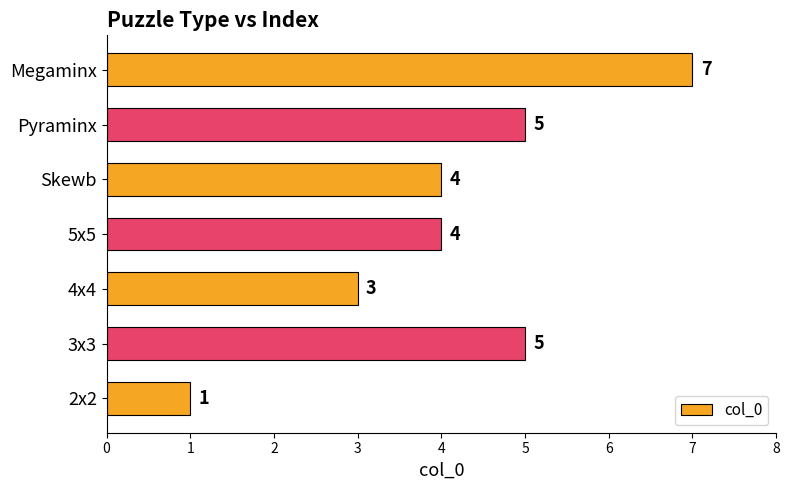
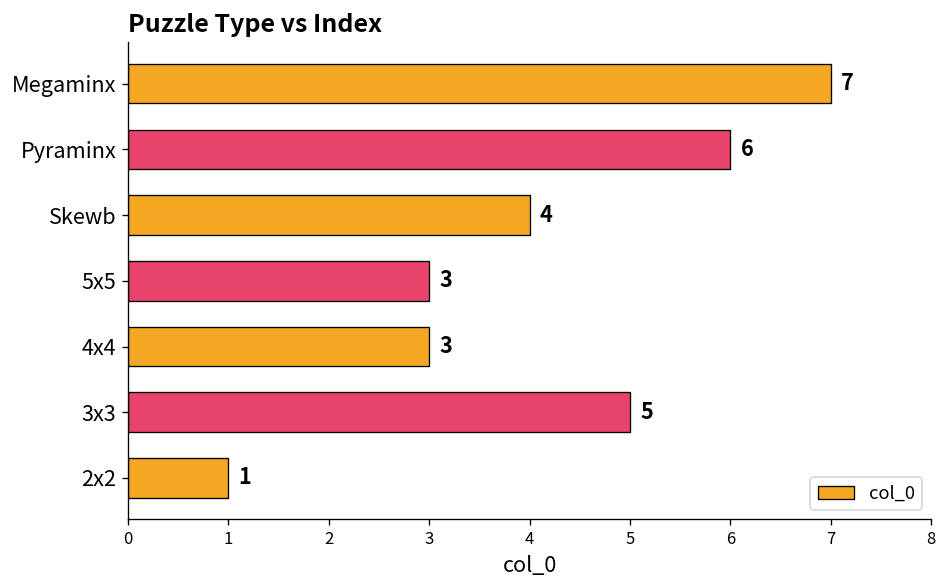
Pyraminx: 5 -> 6
5x5: 4 -> 3
